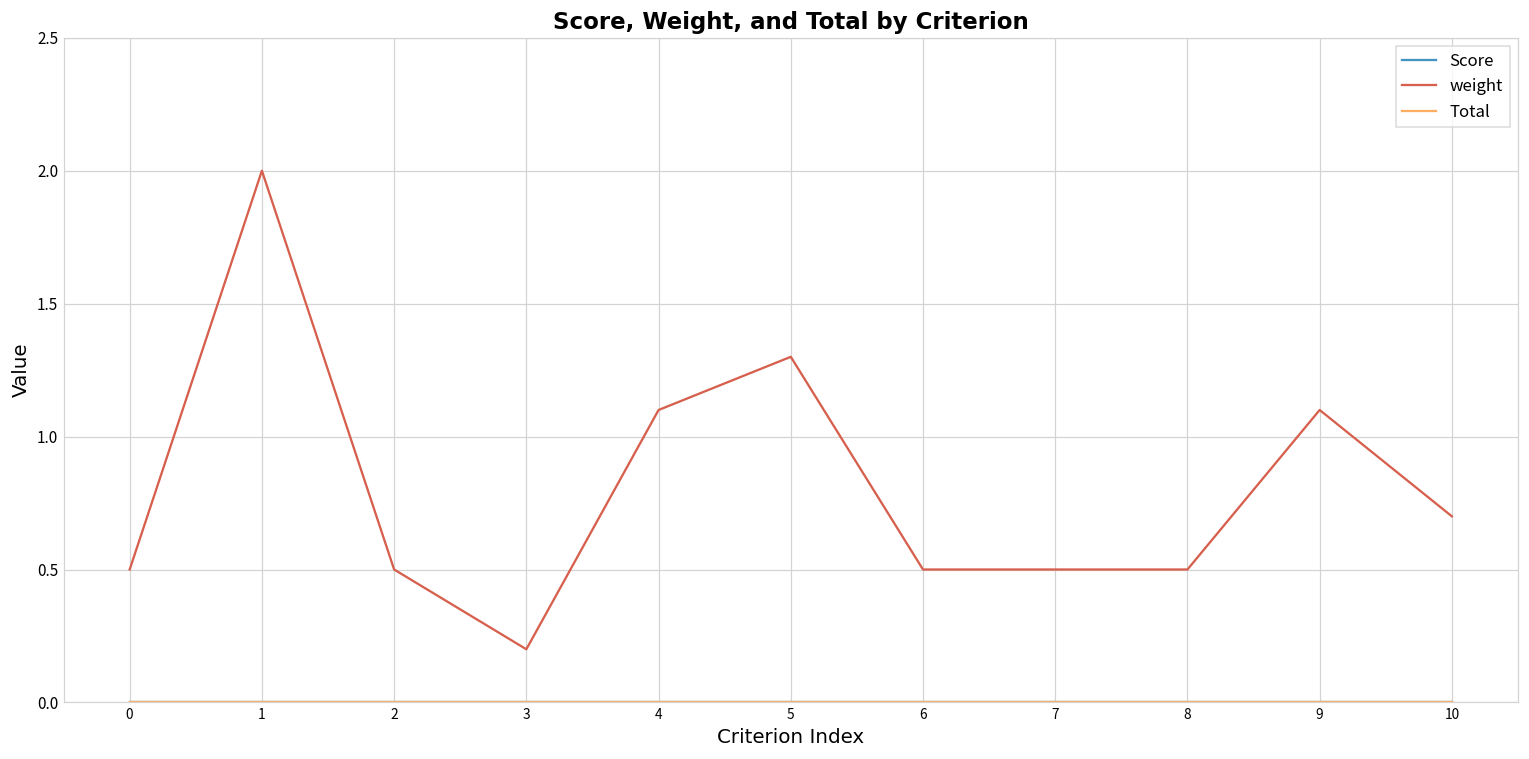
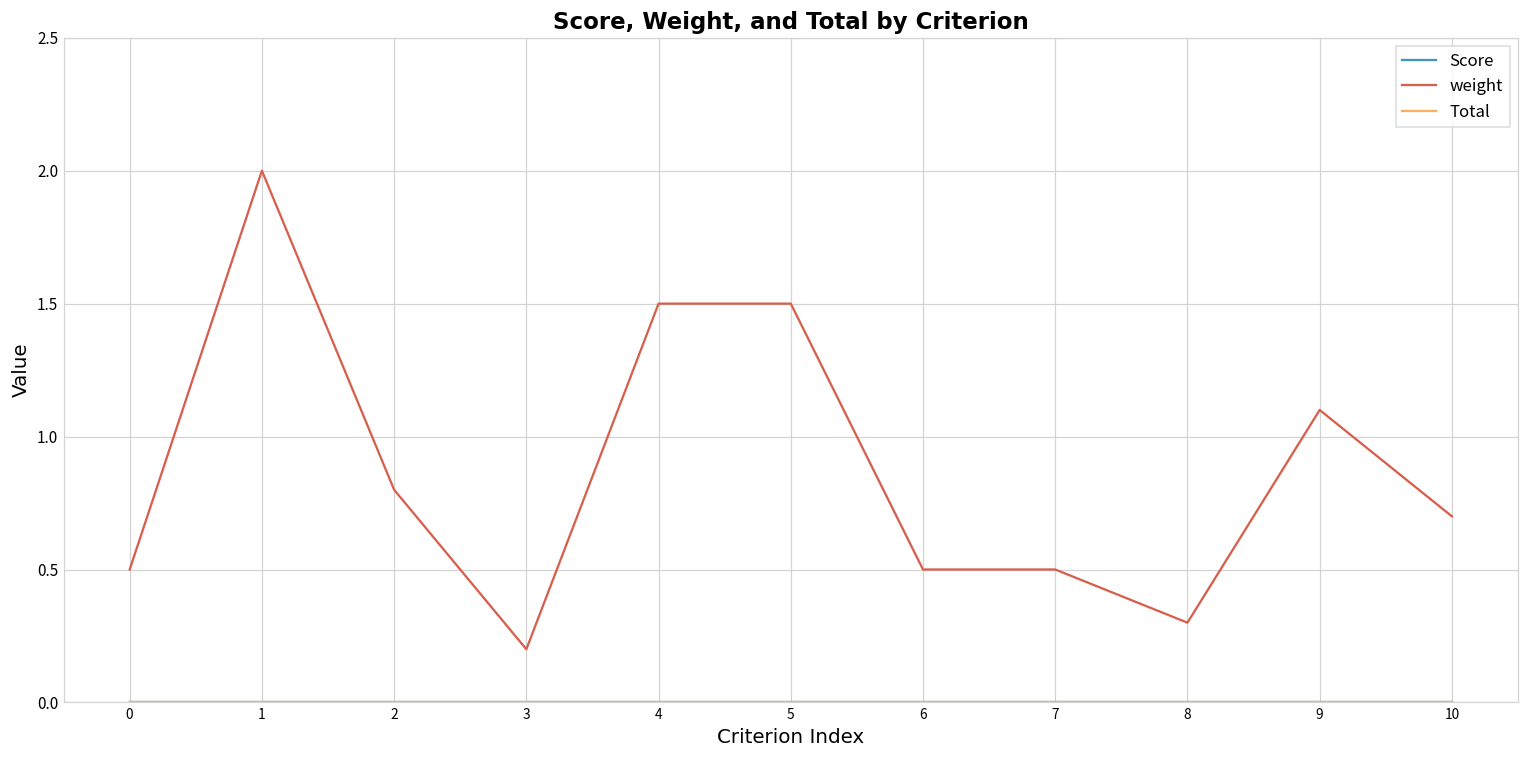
weight, 2: 0.5 -> 0.8
weight, 4: 1.1 -> 1.5
weight, 5: 1.3 -> 1.5
weight, 8: 0.5 -> 0.3
